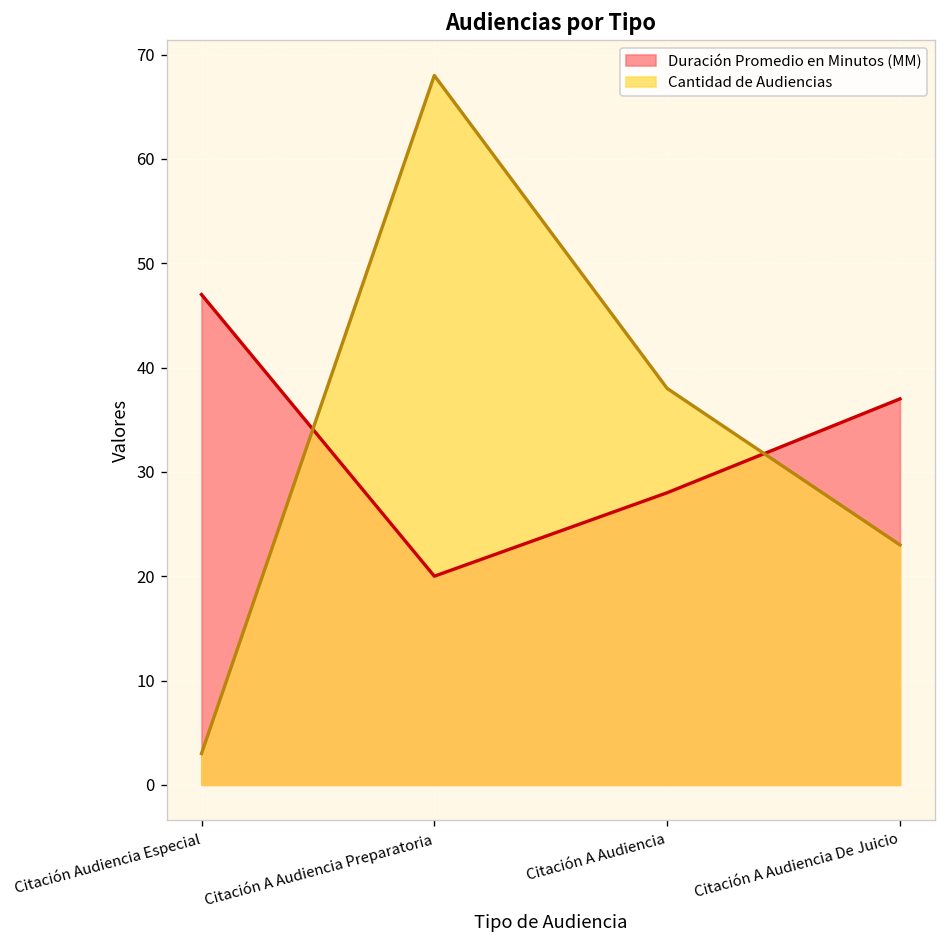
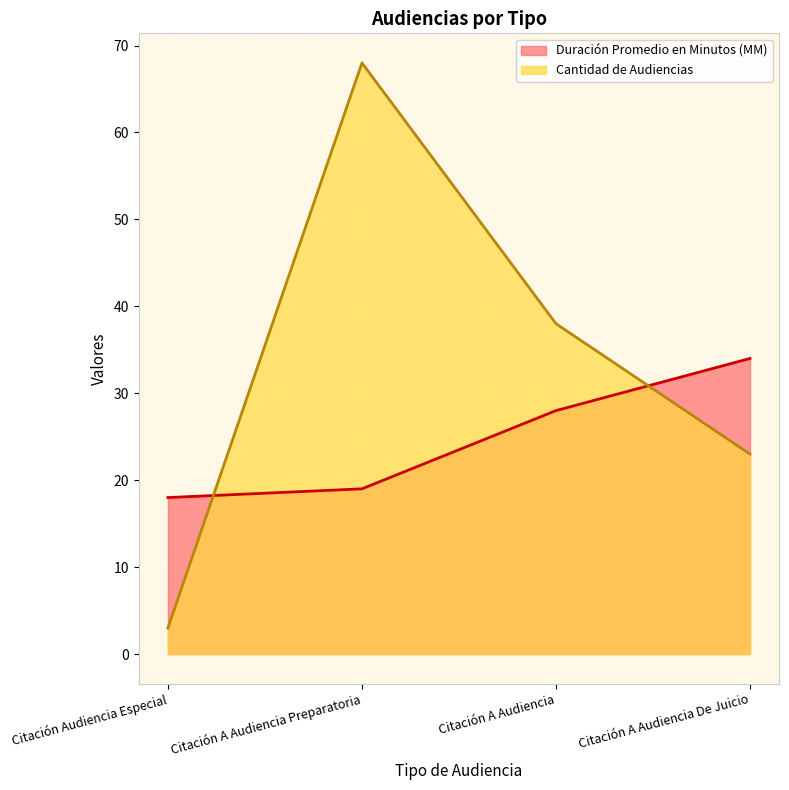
Duración Promedio en Minutos (MM), Citación Audiencia Especial: 47 -> 18
Duración Promedio en Minutos (MM), Citación A Audiencia Preparatoria: 20 -> 19
Duración Promedio en Minutos (MM), Citación A Audiencia De Juicio: 37 -> 34
